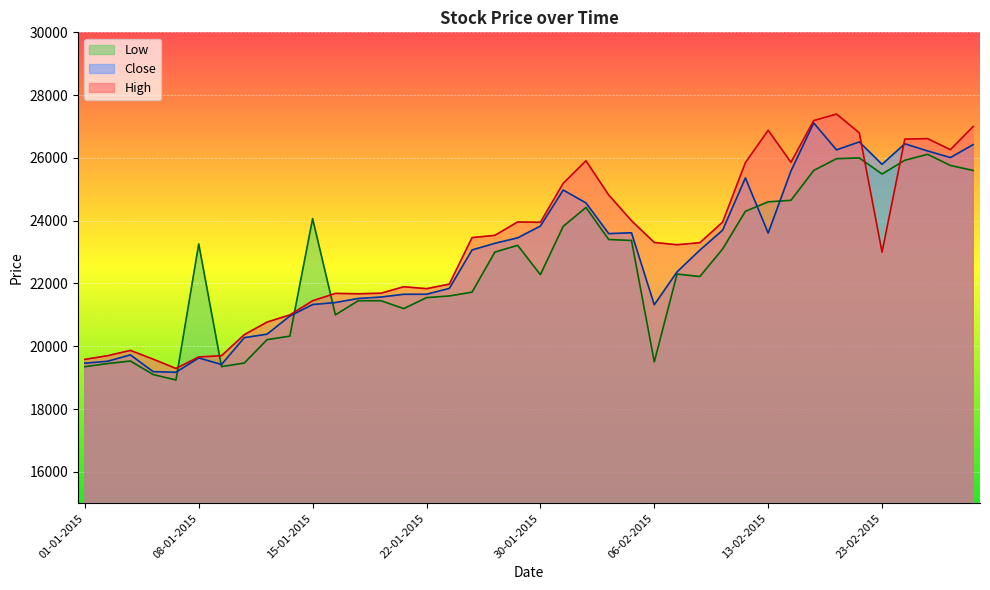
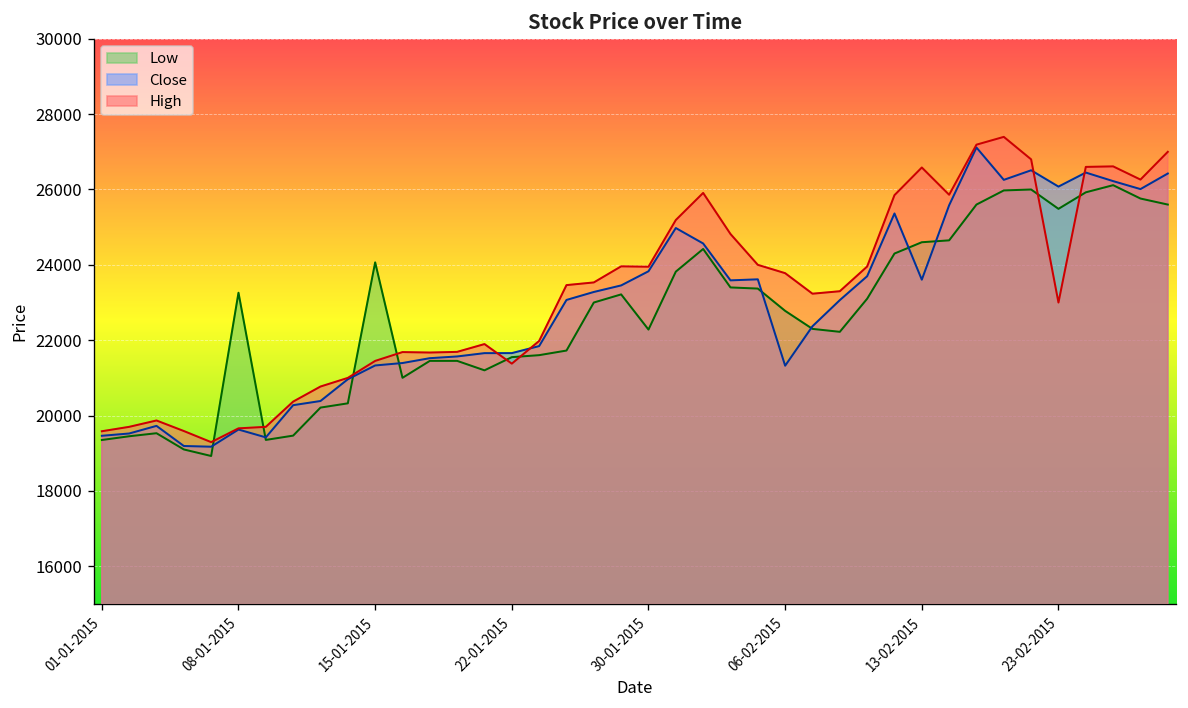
High, 22-01-2015: 21800 -> 21400
Low, 06-02-2015: 19500 -> 22800
High, 06-02-2015: 23300 -> 23800
High, 13-02-2015: 26900 -> 26600
Close, 23-02-2015: 25800 -> 26100
